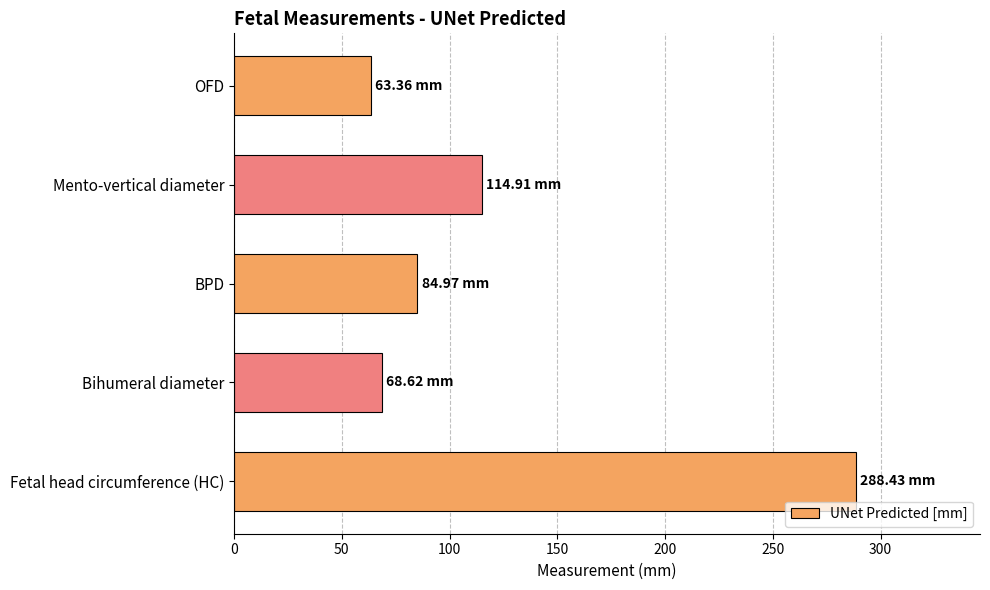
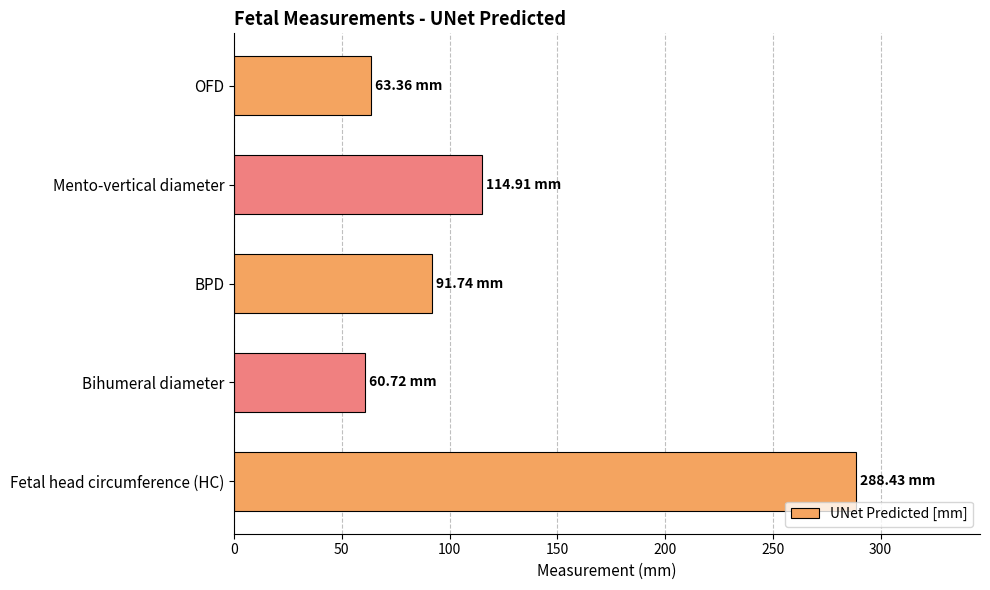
BPD: 84.97 -> 91.74
Bihumeral diameter: 68.62 -> 60.72
